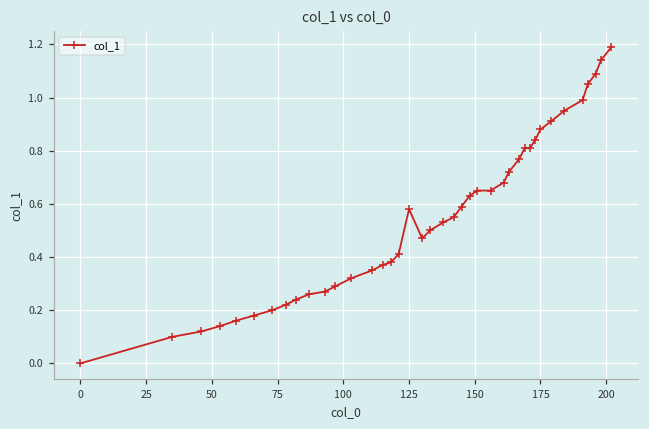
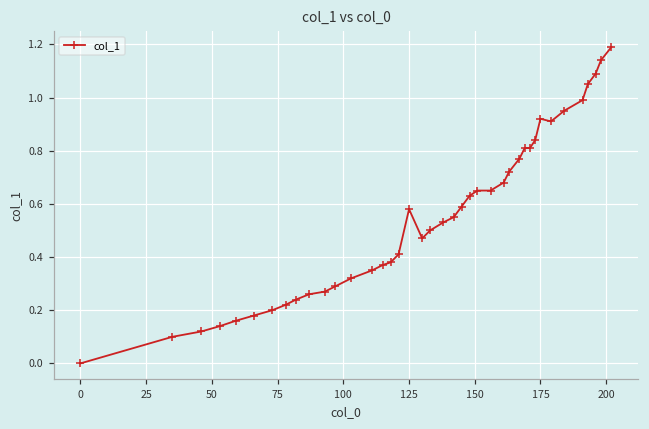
175: 0.88 -> 0.92
